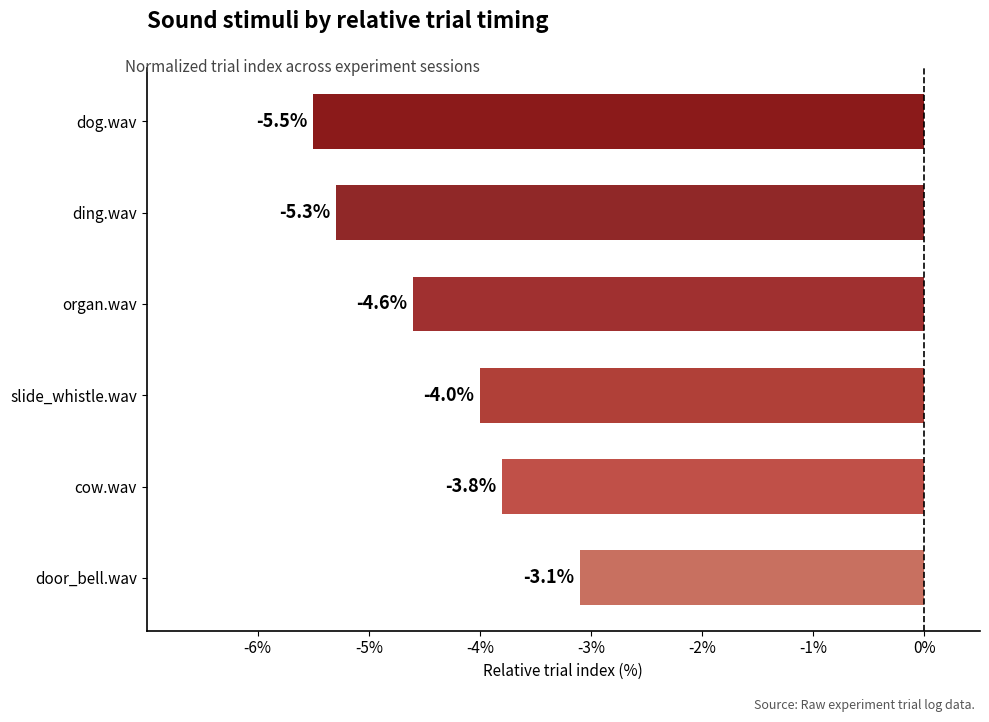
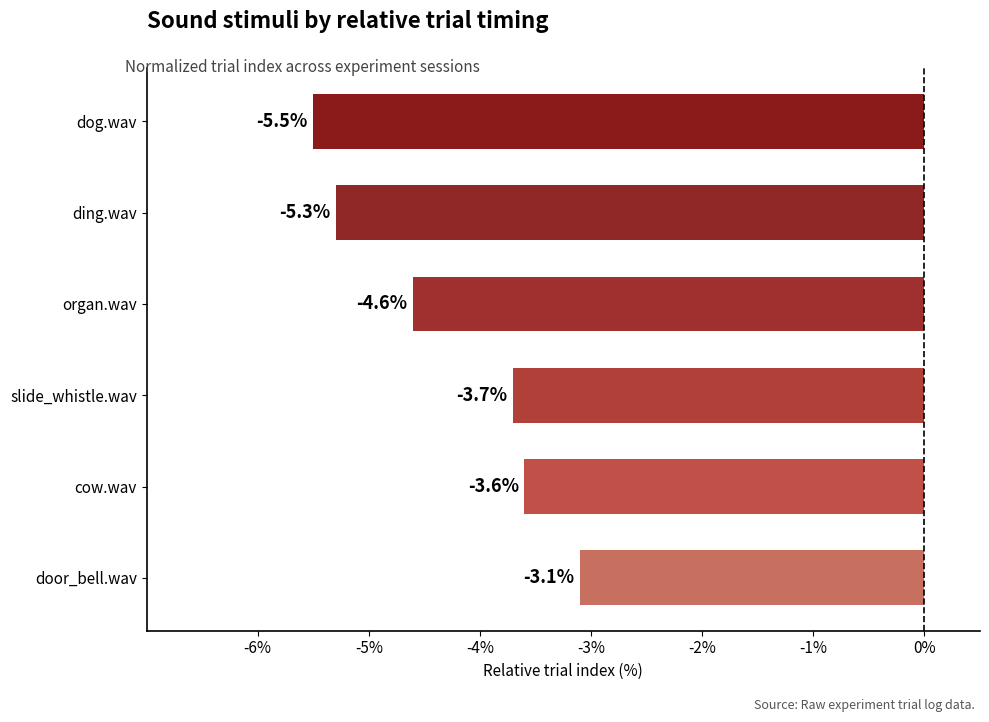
slide_whistle.wav: -4.0% -> -3.7%
cow.wav: -3.8% -> -3.6%
